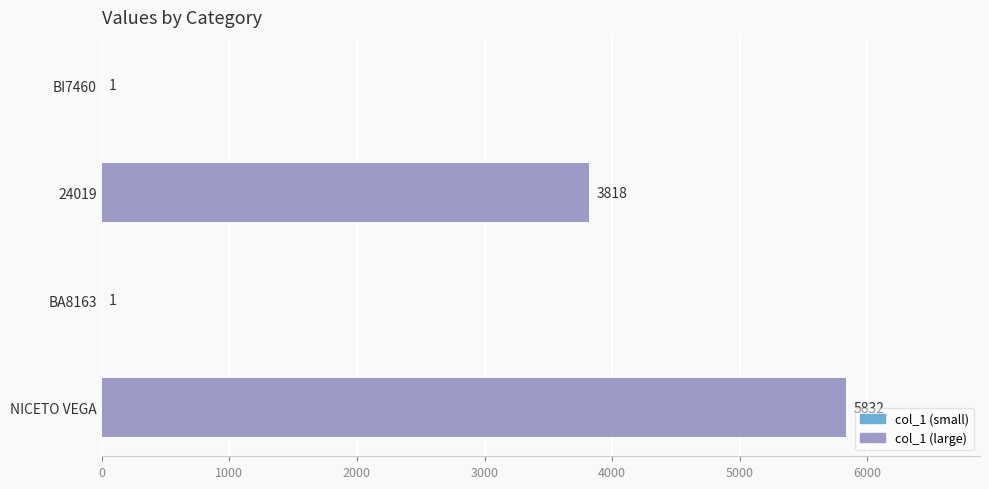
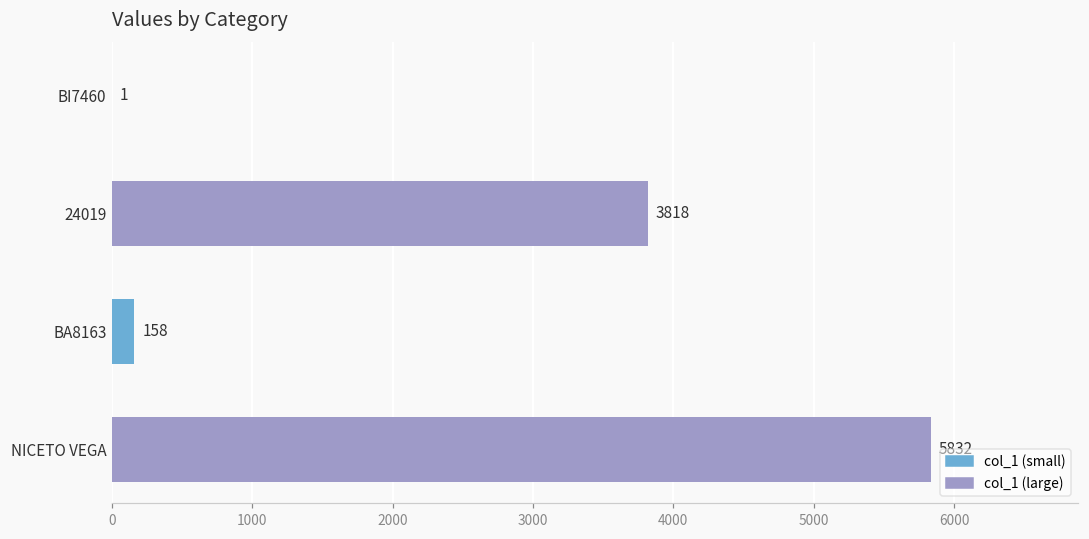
BA8163: 1 -> 158
